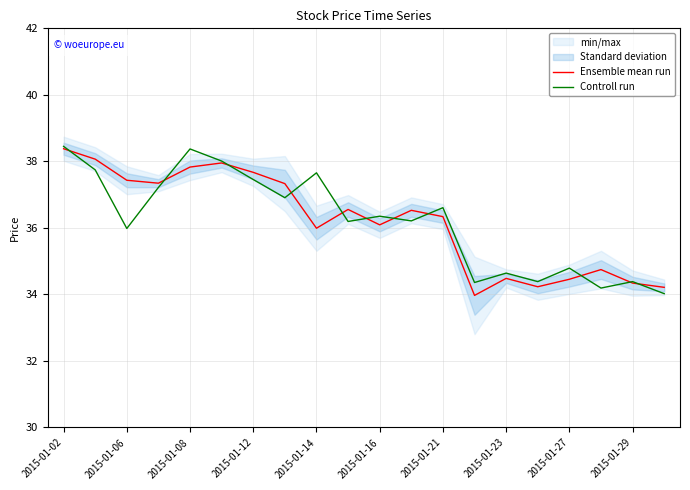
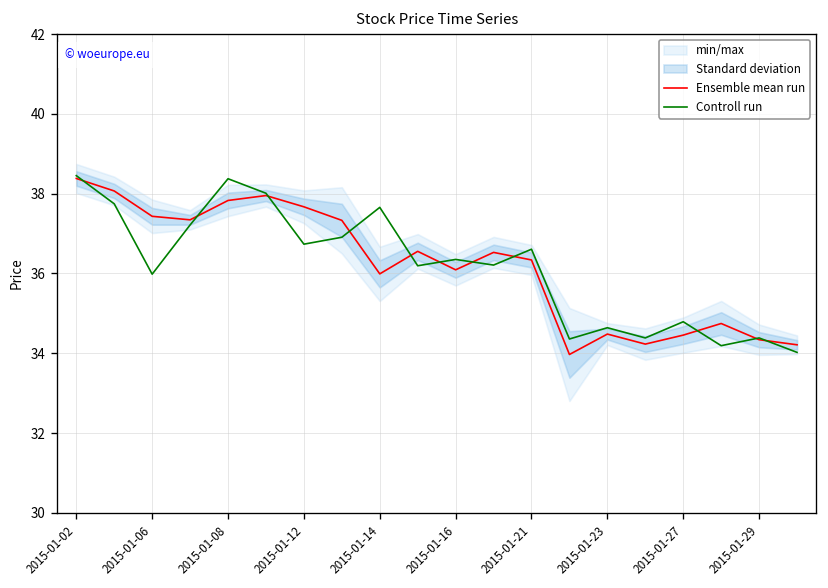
Controll run, 2015-01-12: 37.5 -> 36.7
